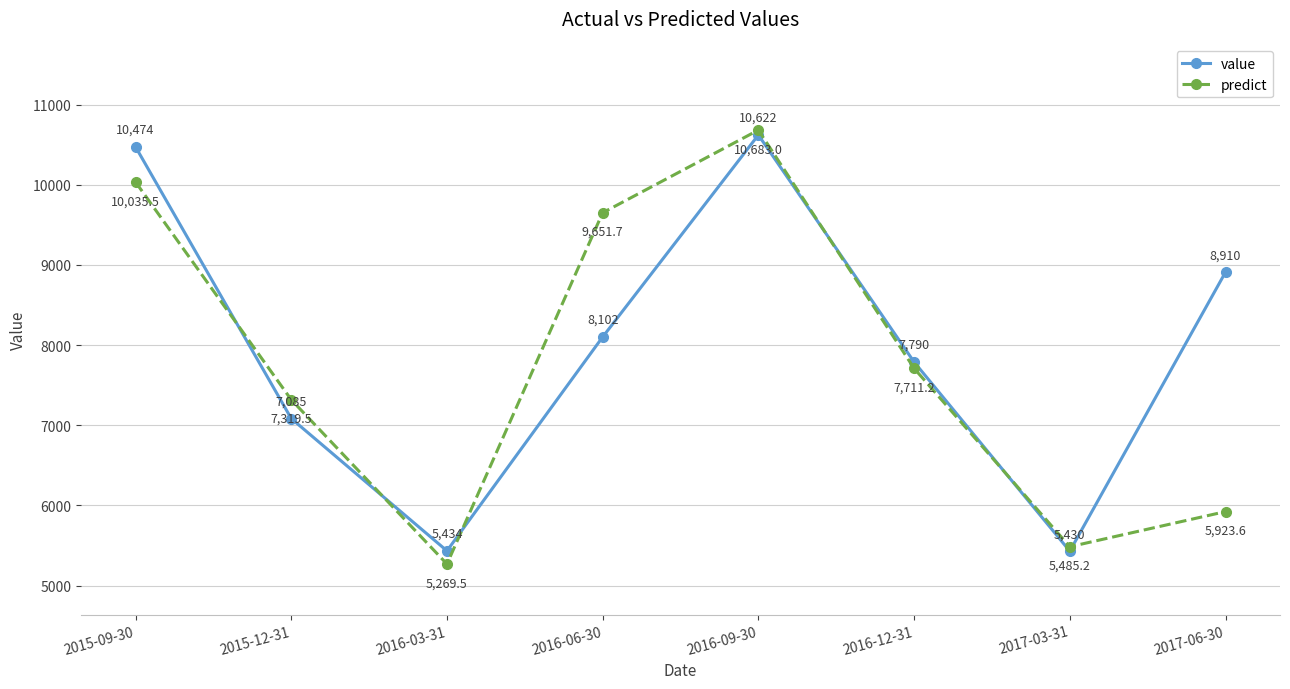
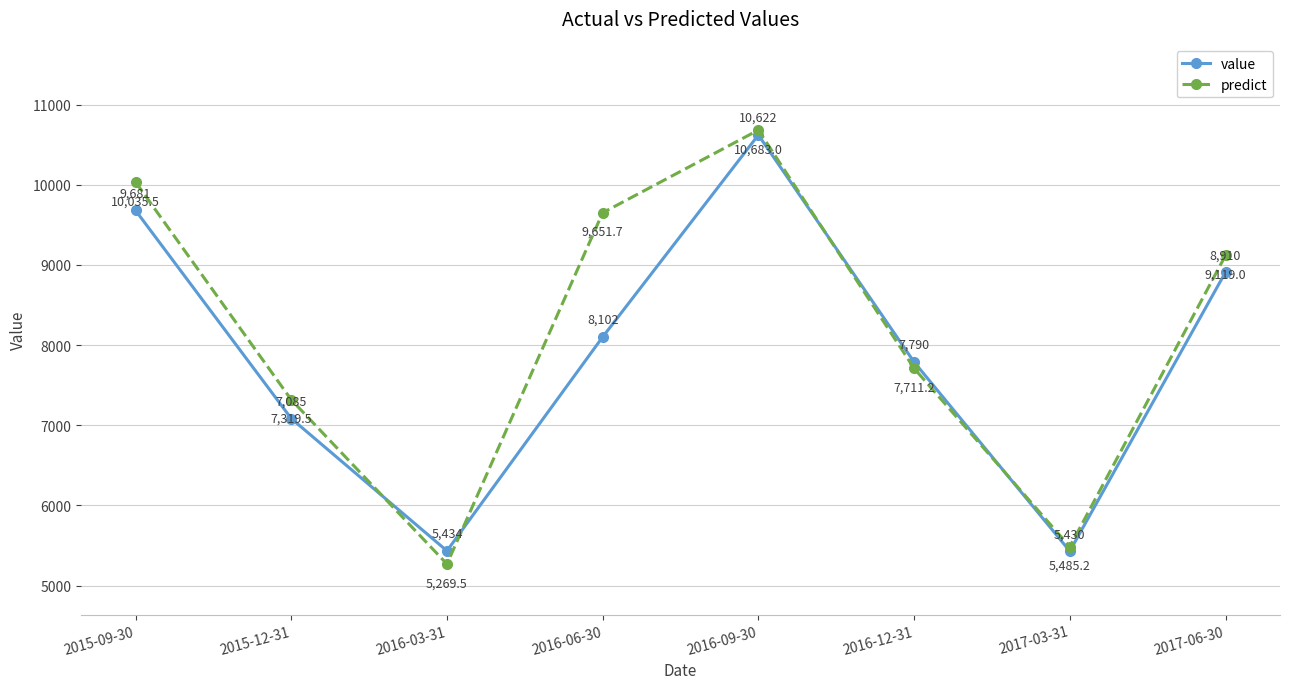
value, 2015-09-30: 10,474 -> 9,681
predict, 2017-06-30: 5,923.6 -> 9,119.0
